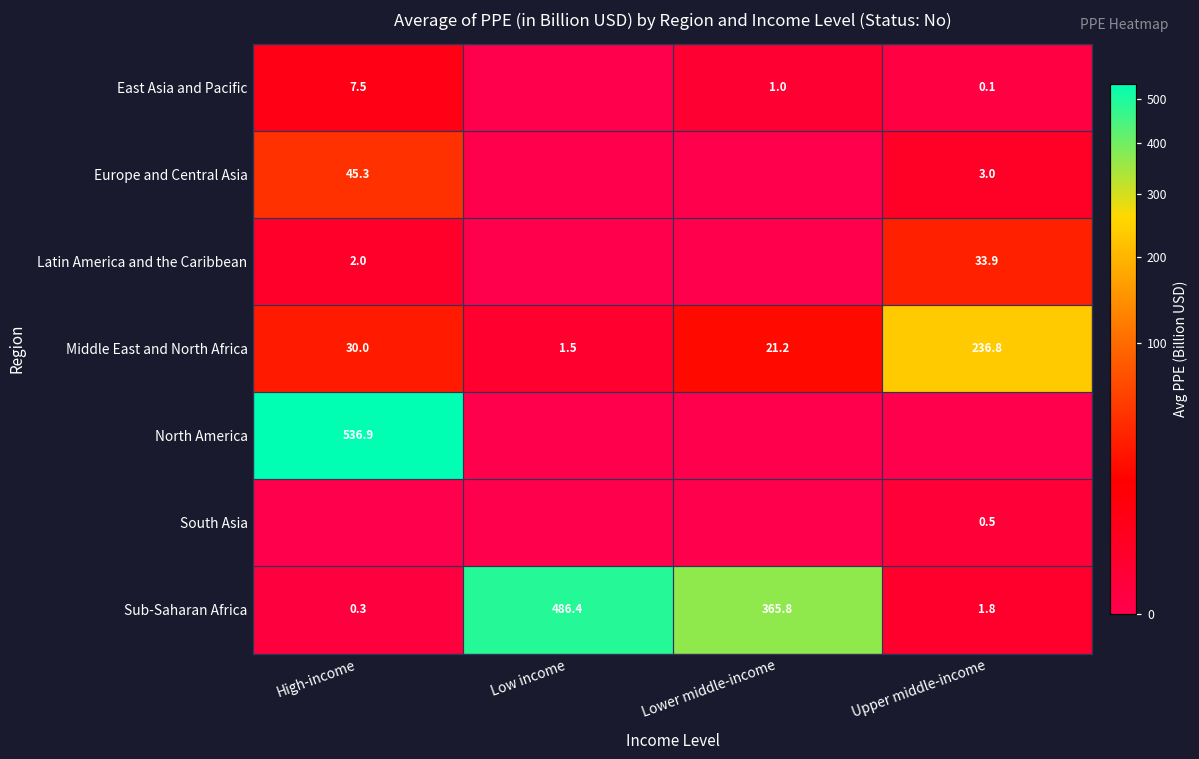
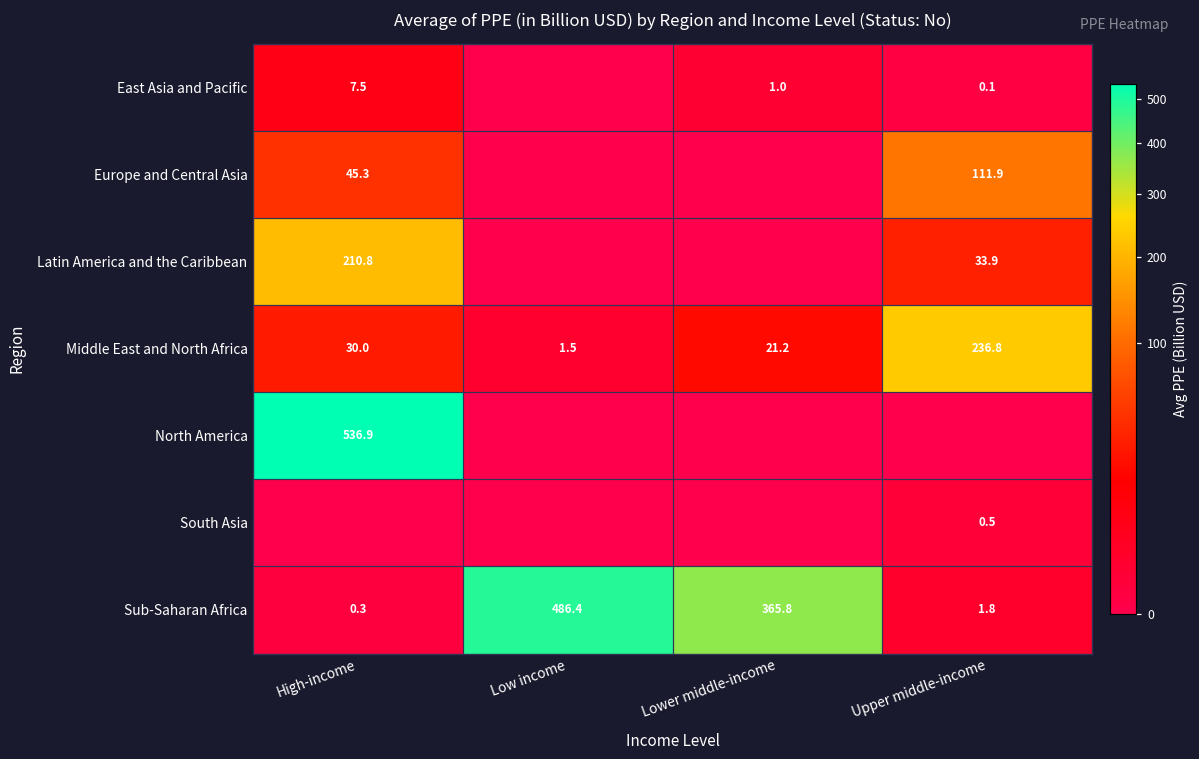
Europe and Central Asia, Upper middle-income: 3.0 -> 111.9
Latin America and the Caribbean, High-income: 2.0 -> 210.8
